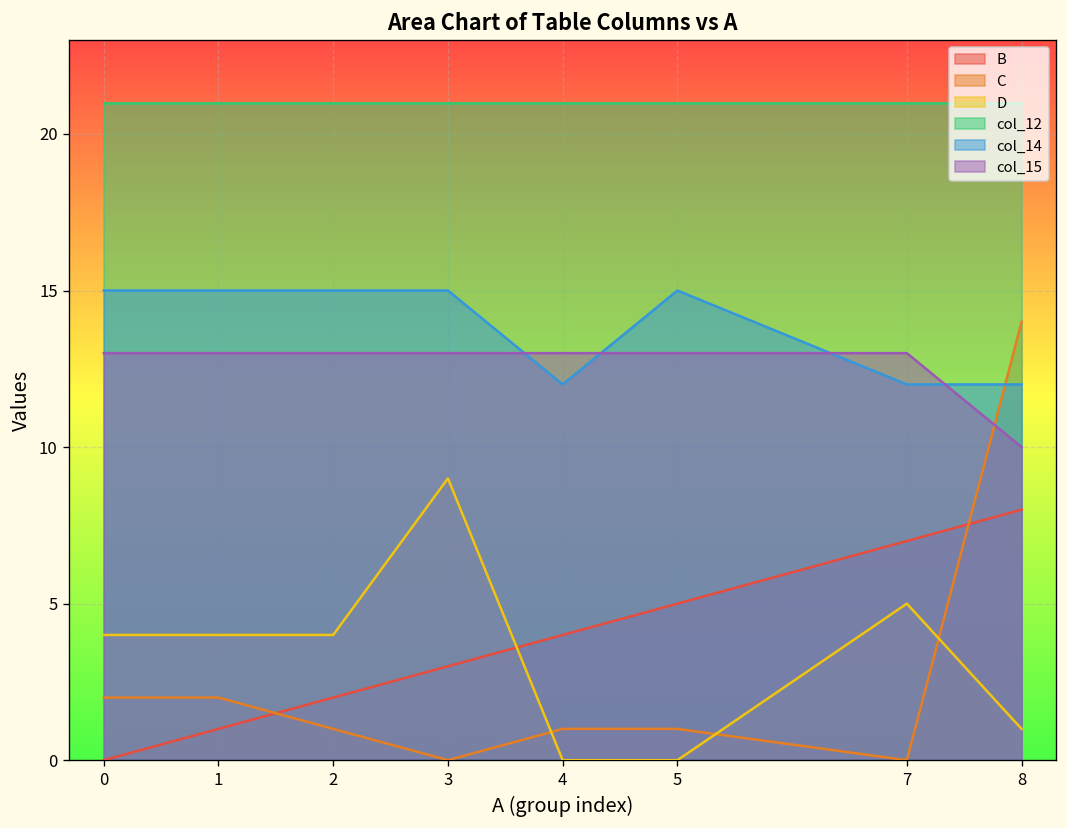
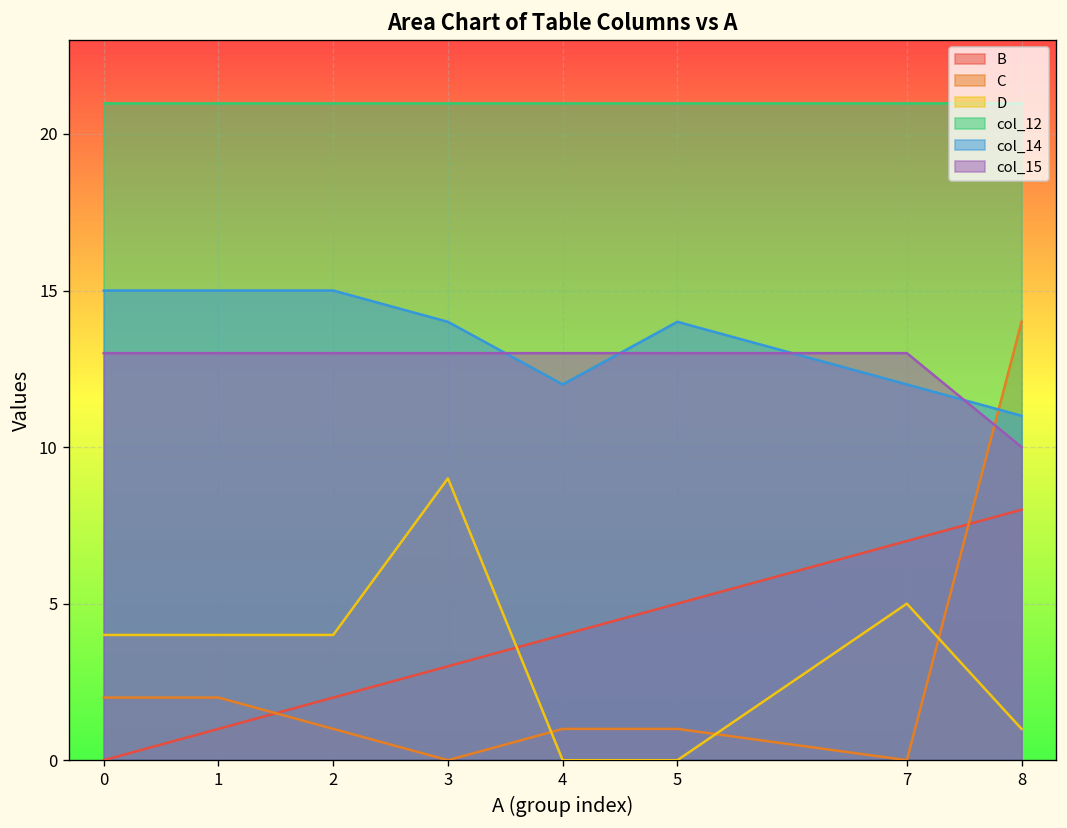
col_14, 3: 15 -> 14
col_14, 5: 15 -> 14
col_14, 8: 12 -> 11
